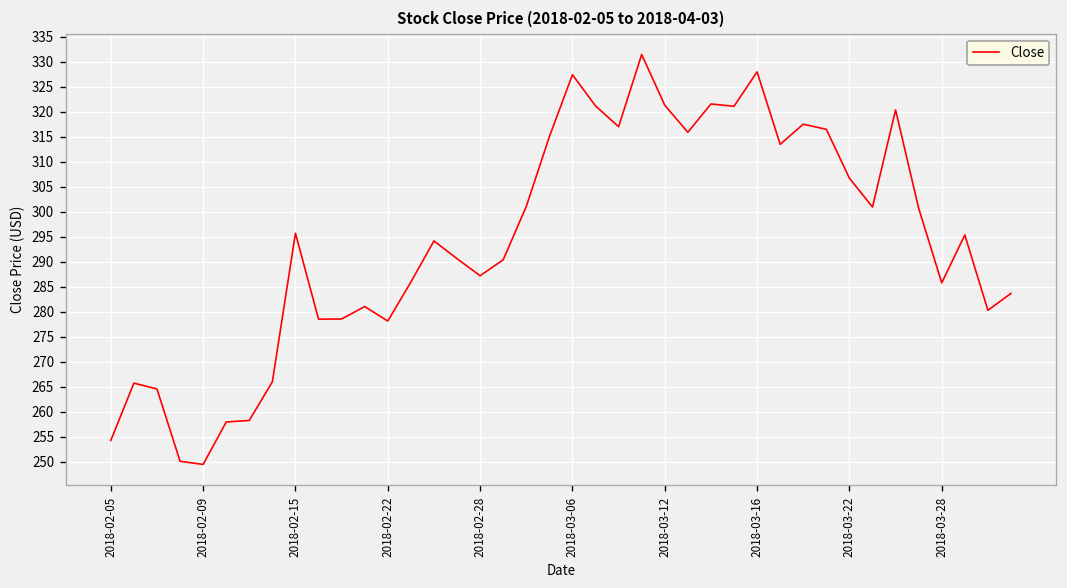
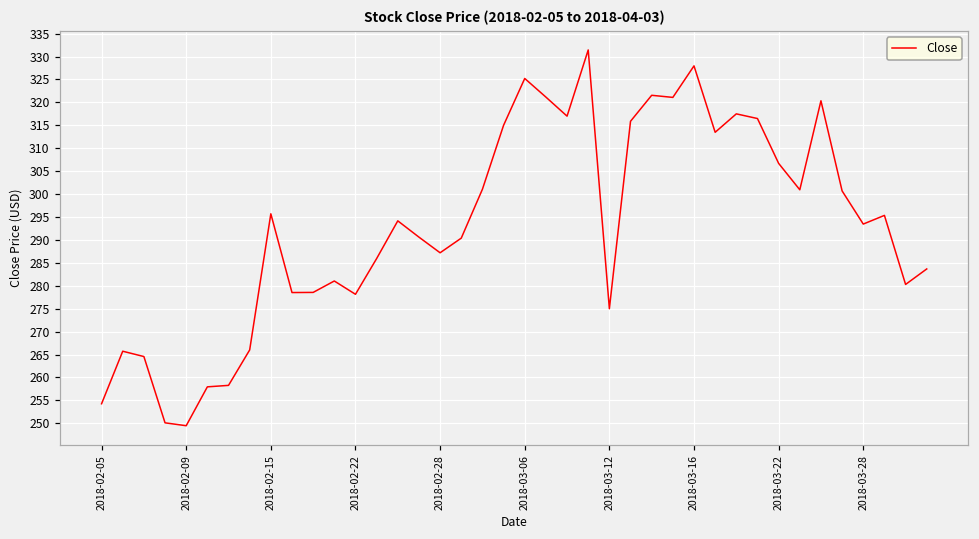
2018-03-06: 327 -> 325
2018-03-12: 321 -> 275
2018-03-28: 286 -> 293
